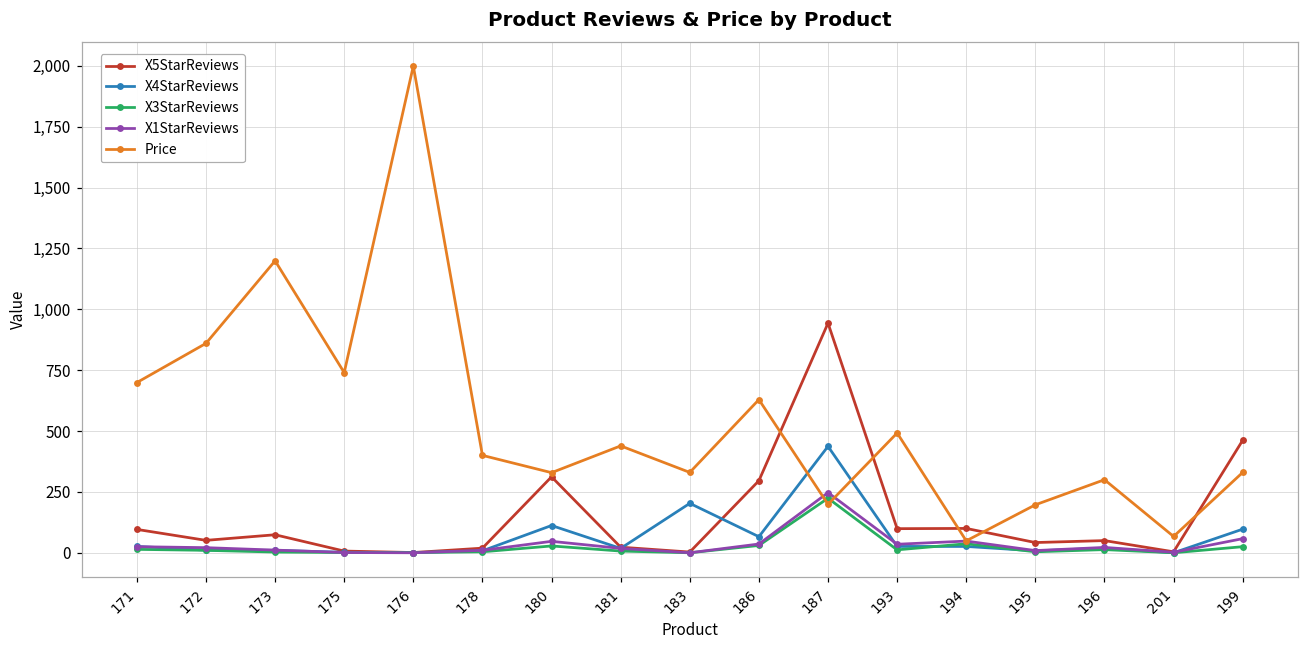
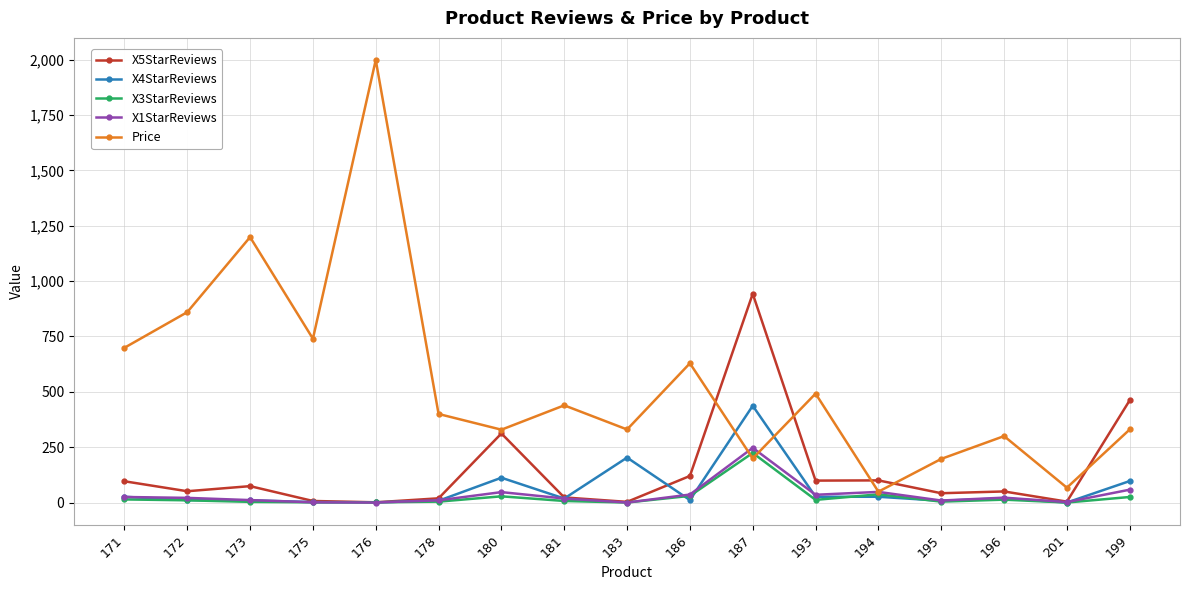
X5StarReviews, 186: 300 -> 120
X4StarReviews, 186: 70 -> 10
